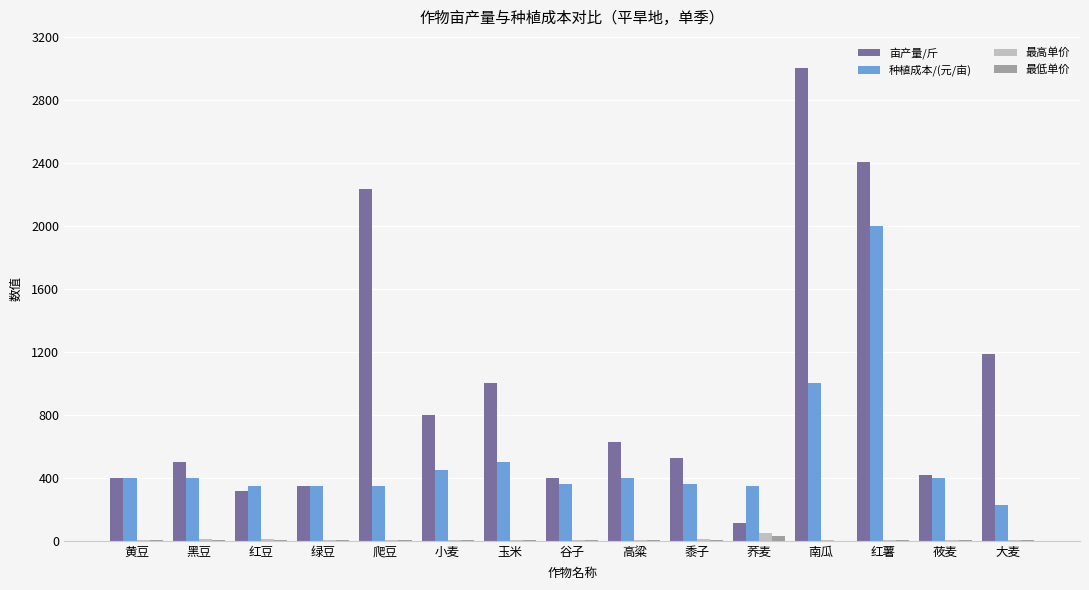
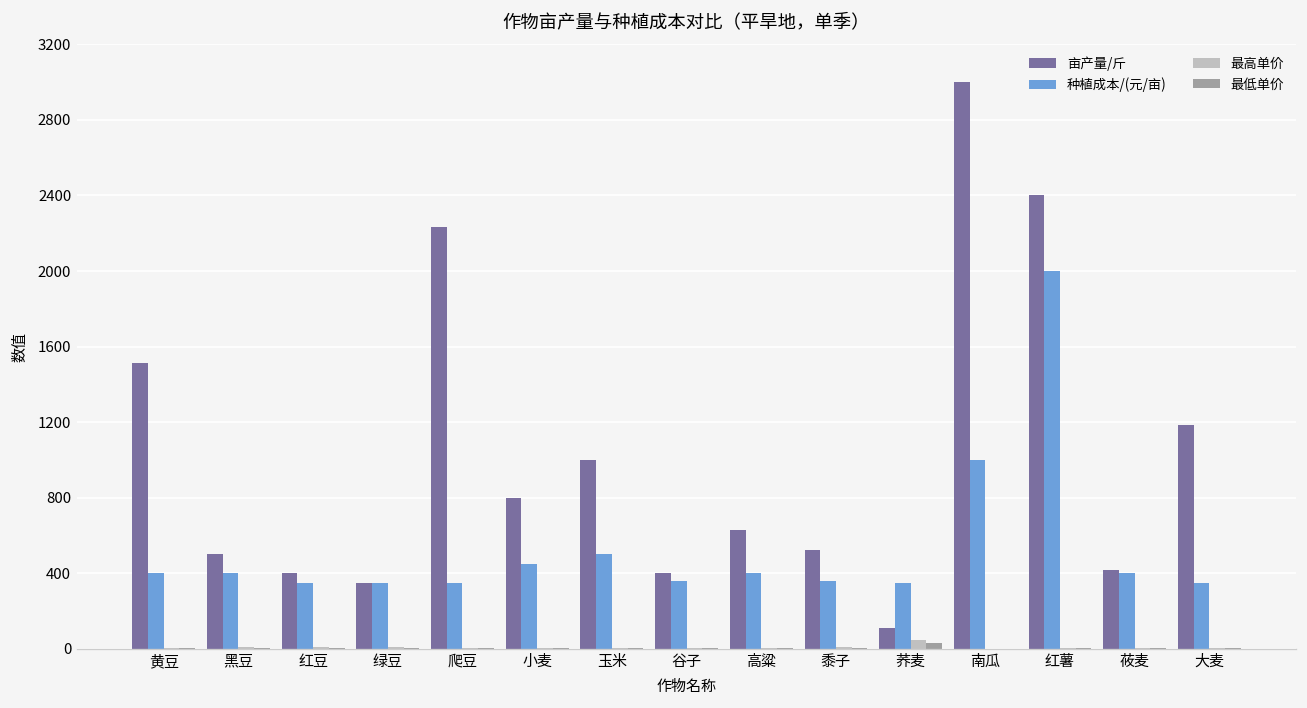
亩产量/斤, 黄豆: 400 -> 1510
亩产量/斤, 红豆: 320 -> 400
种植成本/(元/亩), 大麦: 230 -> 350
